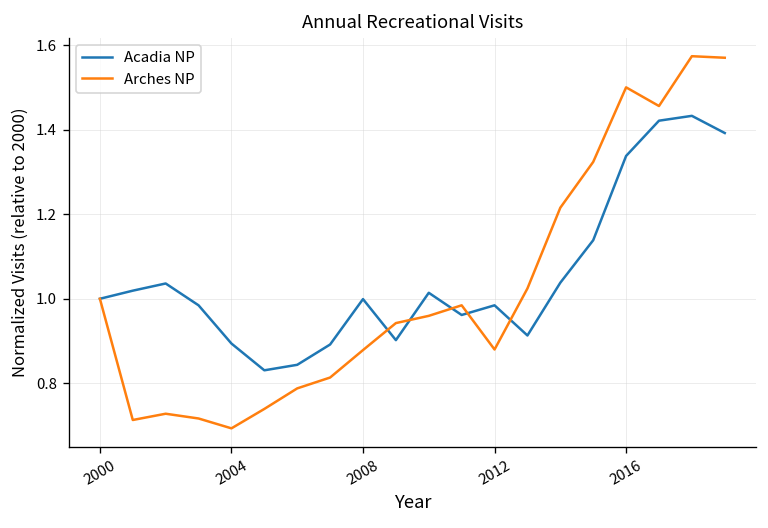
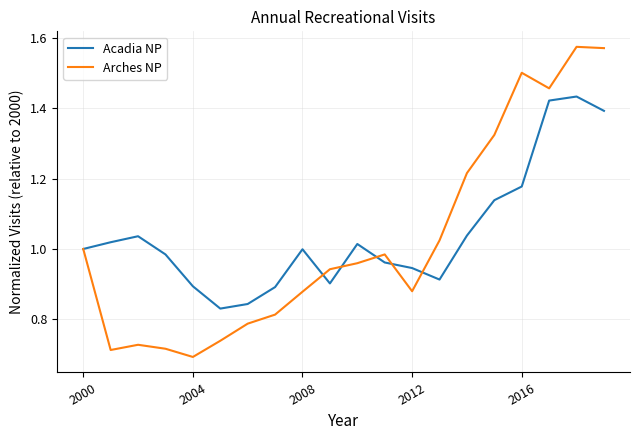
Acadia NP, 2012: 0.98 -> 0.95
Acadia NP, 2016: 1.34 -> 1.18
